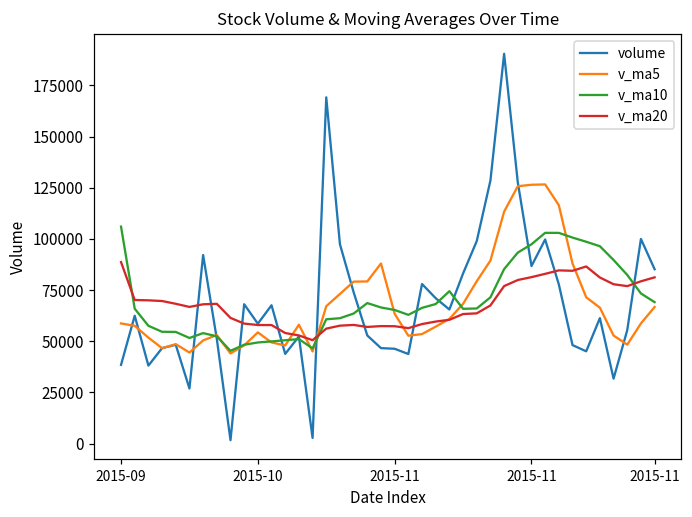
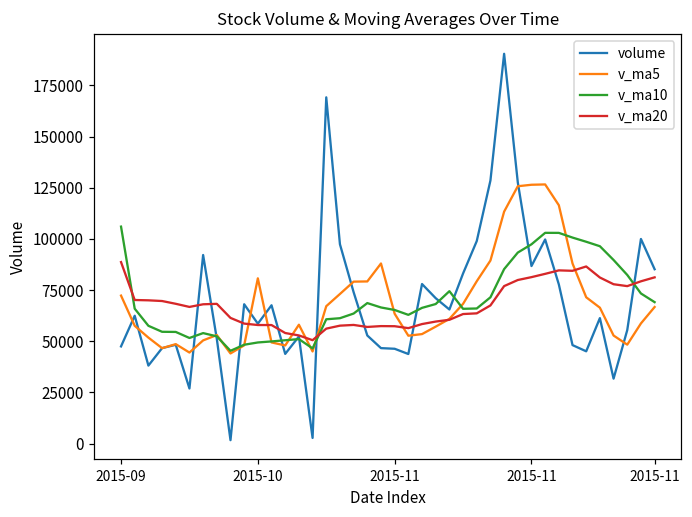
volume, 2015-09: 38000 -> 47000
v_ma5, 2015-09: 59000 -> 72000
v_ma5, 2015-10: 54000 -> 81000
